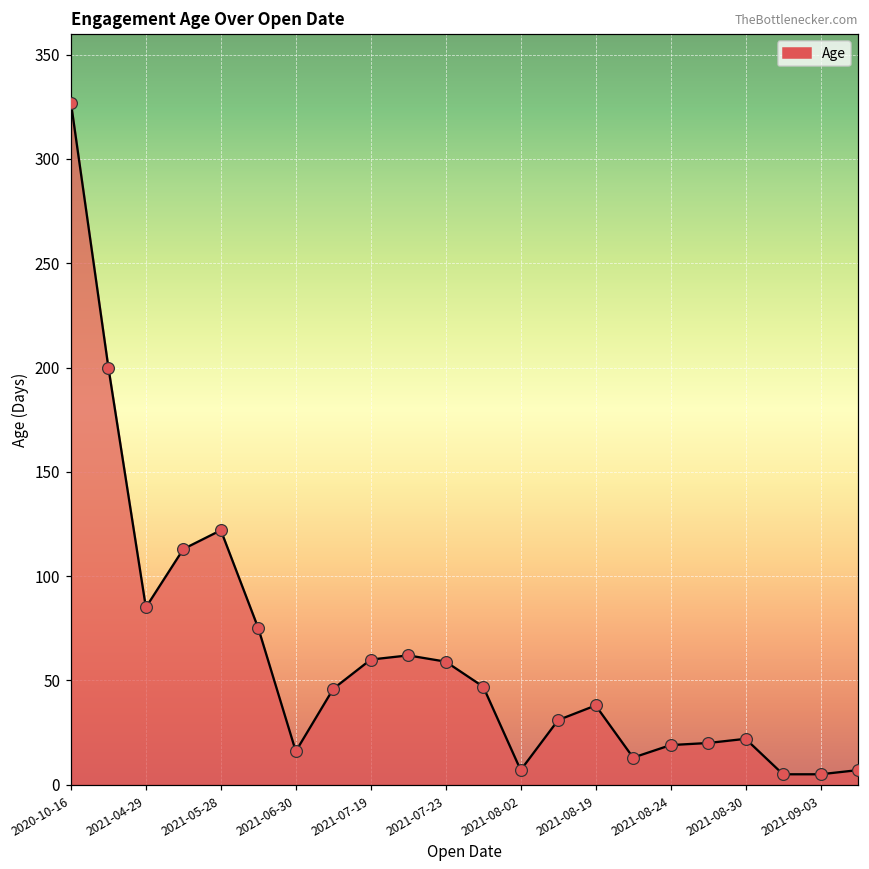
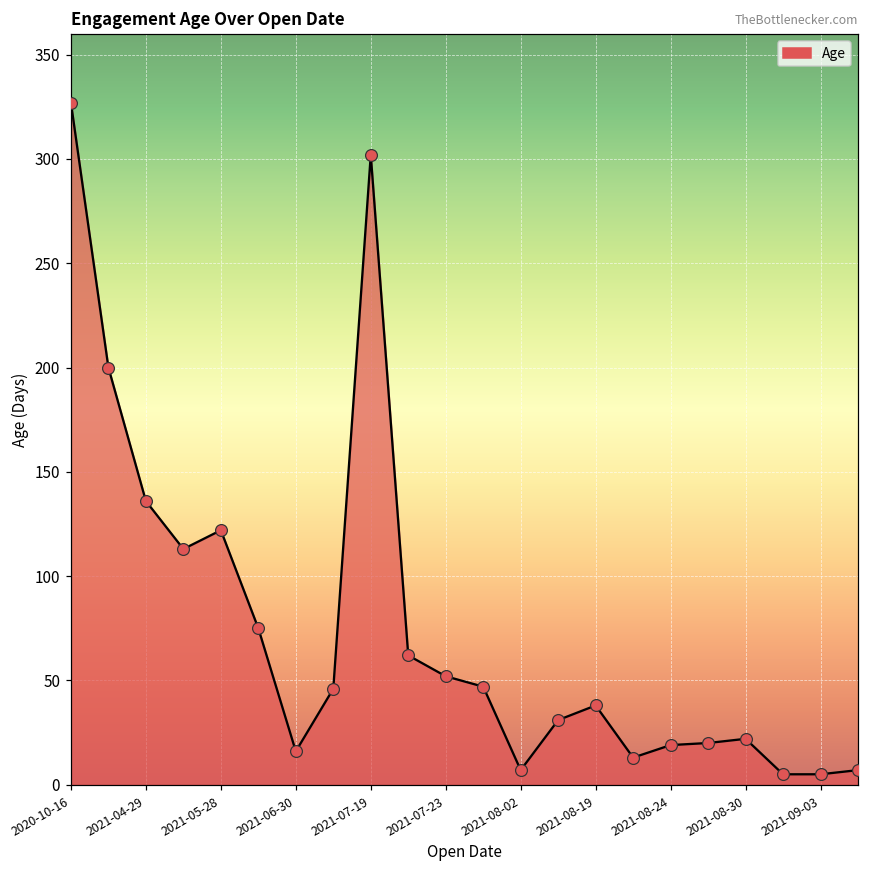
2021-04-29: 85 -> 136
2021-07-19: 60 -> 302
2021-07-23: 59 -> 52
